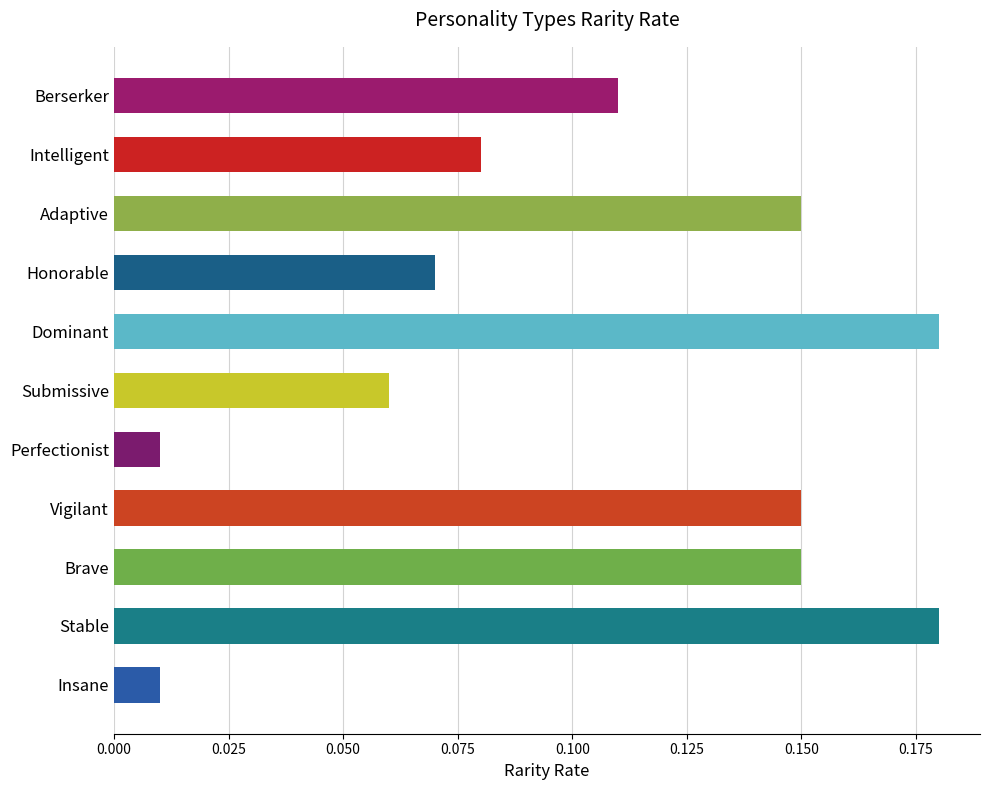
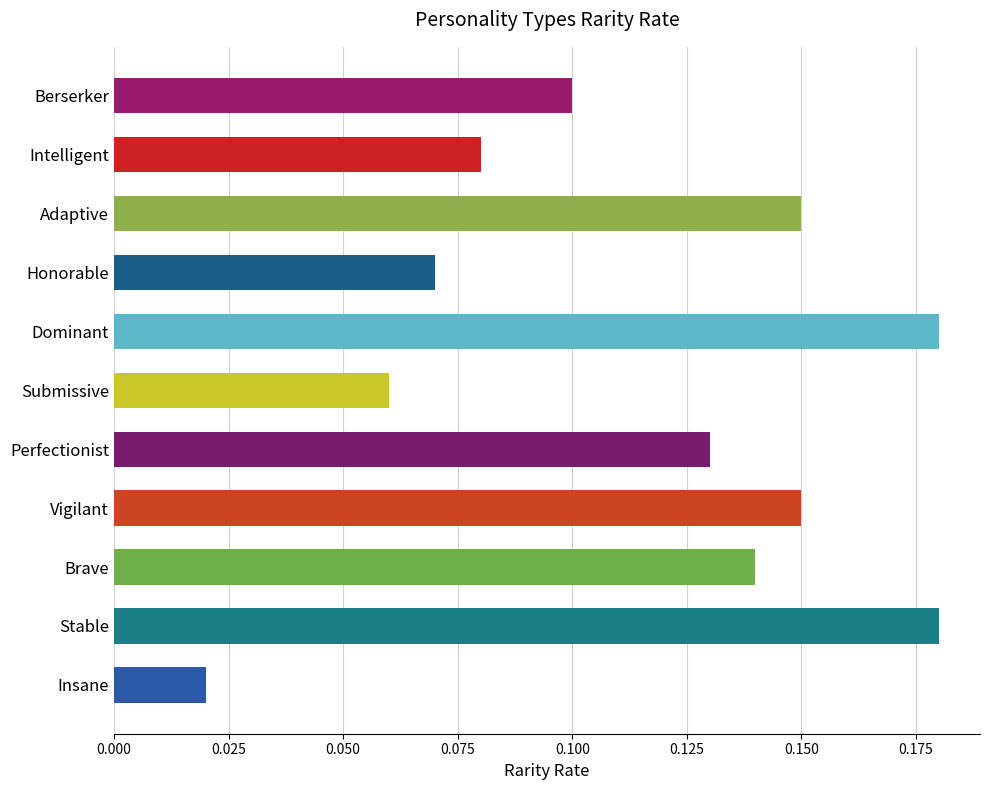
Berserker: 0.11 -> 0.10
Perfectionist: 0.01 -> 0.13
Brave: 0.15 -> 0.14
Insane: 0.01 -> 0.02
